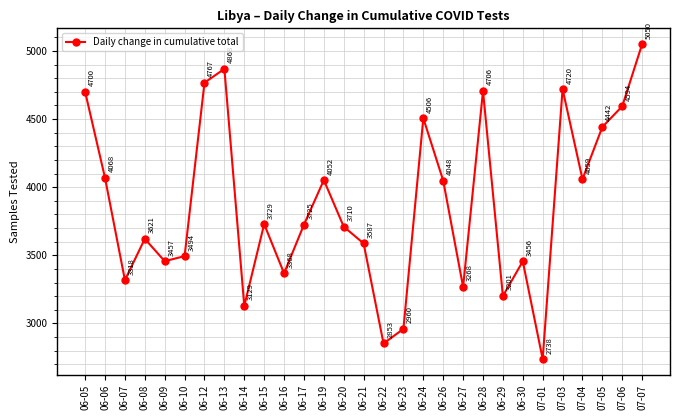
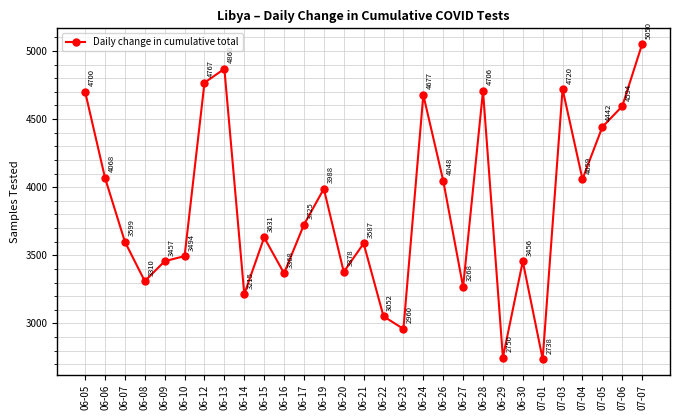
06-07: 3318 -> 3599
06-08: 3621 -> 3310
06-14: 3129 -> 3215
06-15: 3729 -> 3631
06-19: 4052 -> 3988
06-20: 3710 -> 3378
06-22: 2853 -> 3052
06-24: 4506 -> 4677
06-29: 3201 -> 2750
